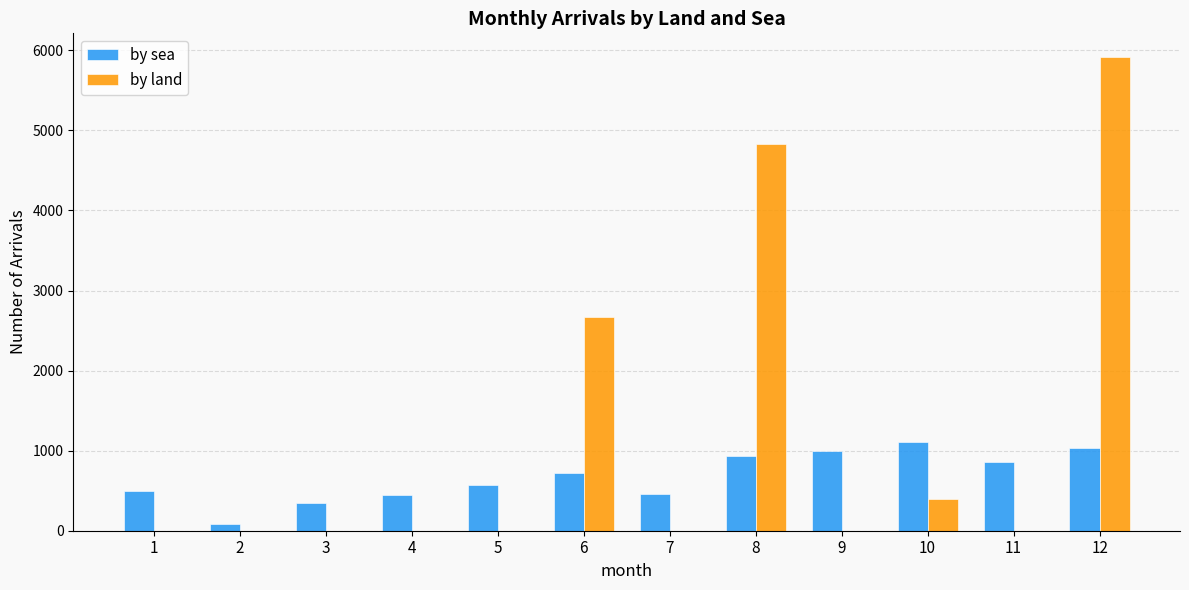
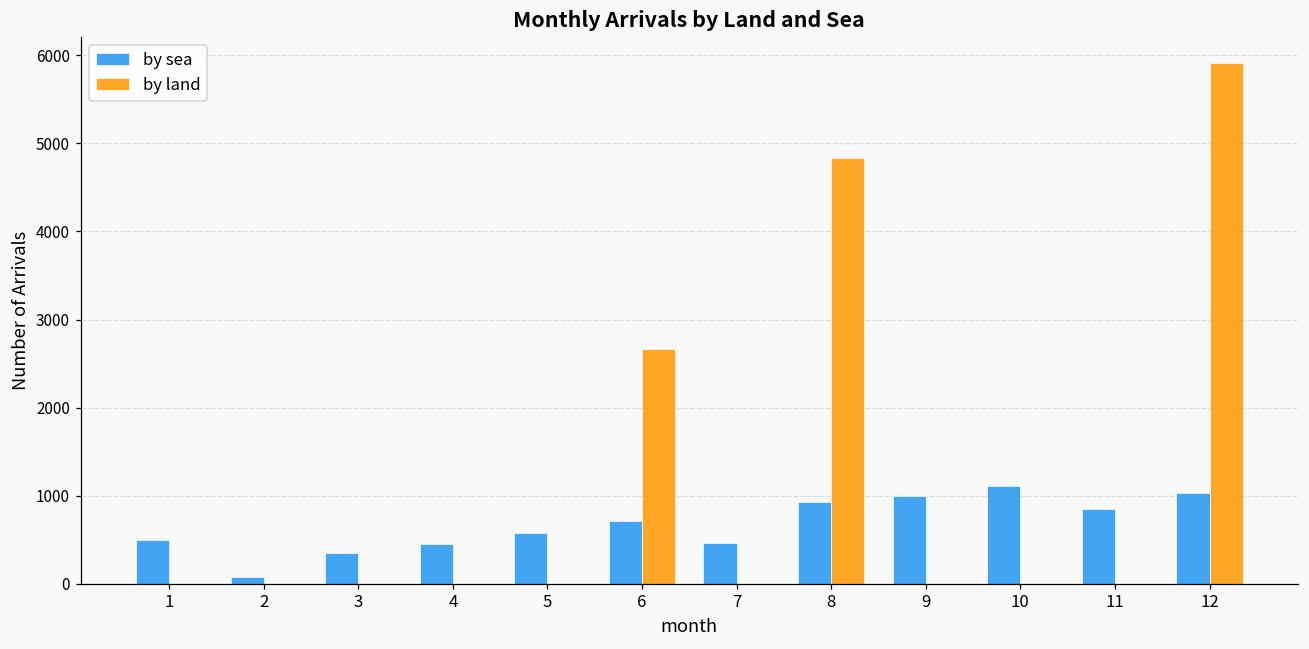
by land, 10: 400 -> 0
